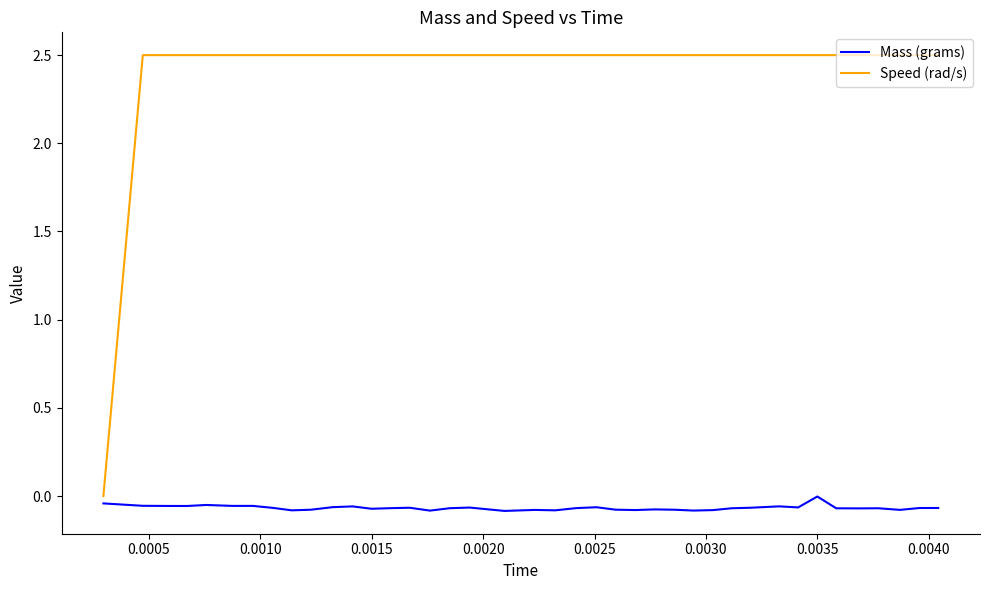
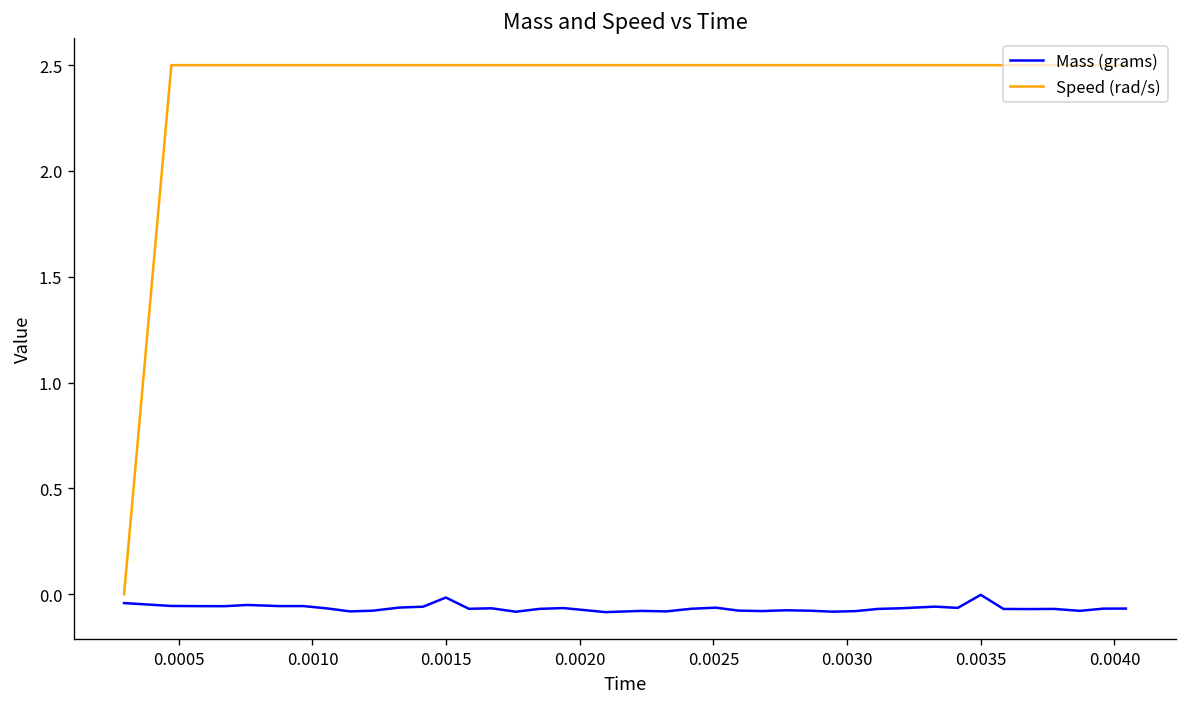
Mass (grams), 0.0015: -0.07 -> -0.02
